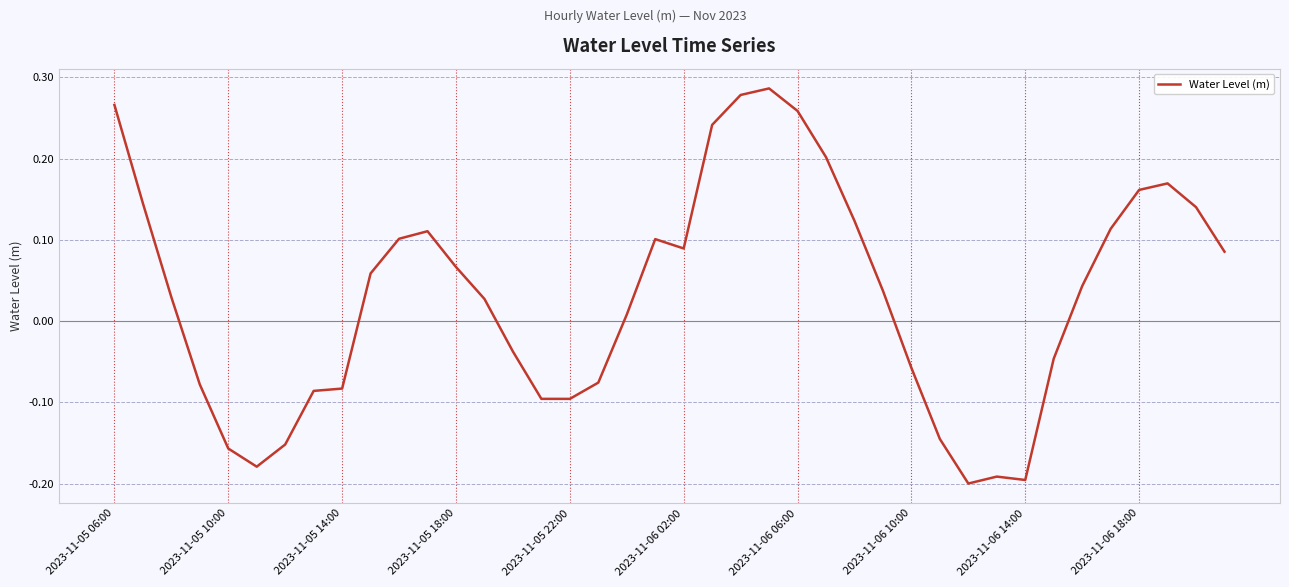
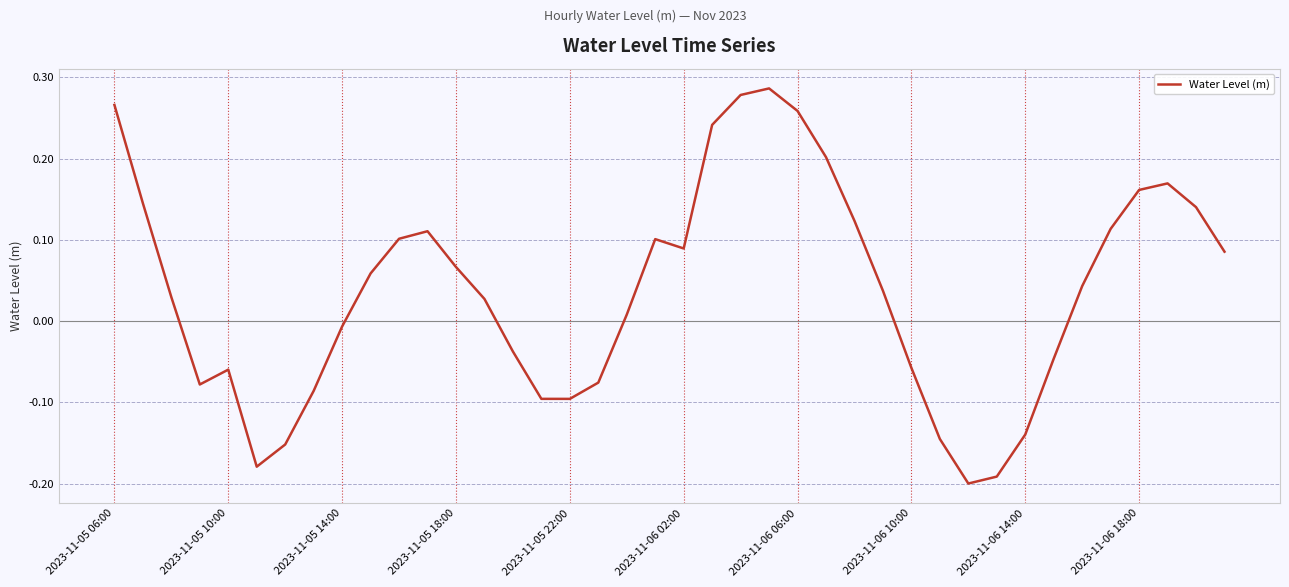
2023-11-05 10:00: -0.16 -> -0.06
2023-11-05 14:00: -0.08 -> -0.01
2023-11-06 14:00: -0.20 -> -0.14
